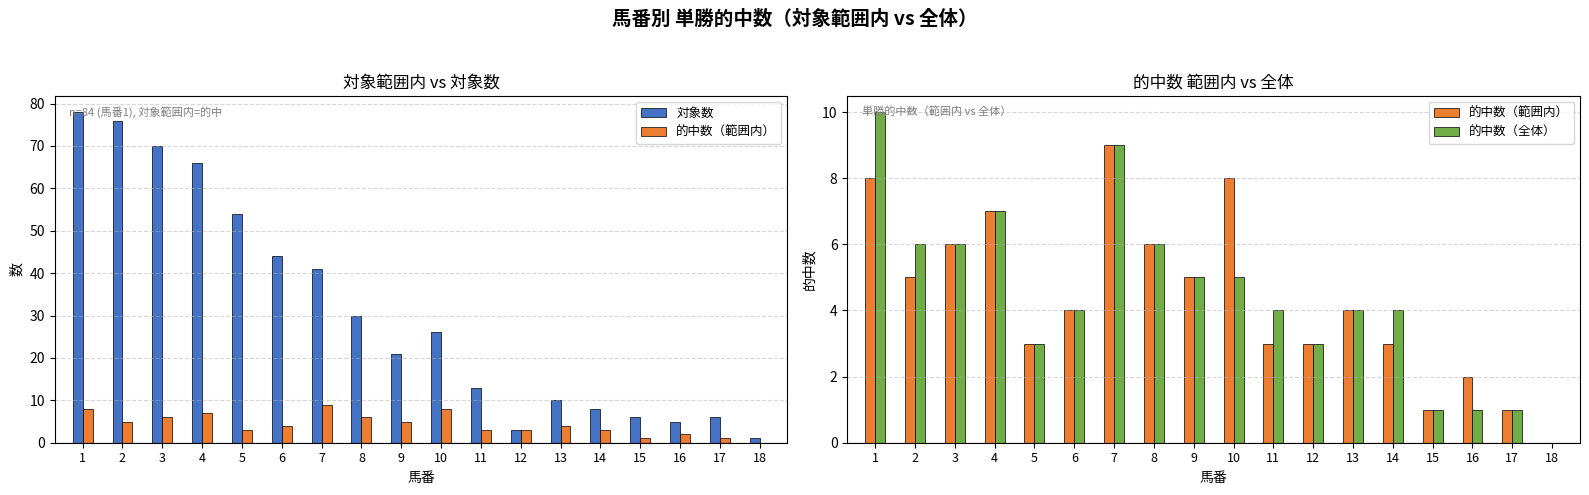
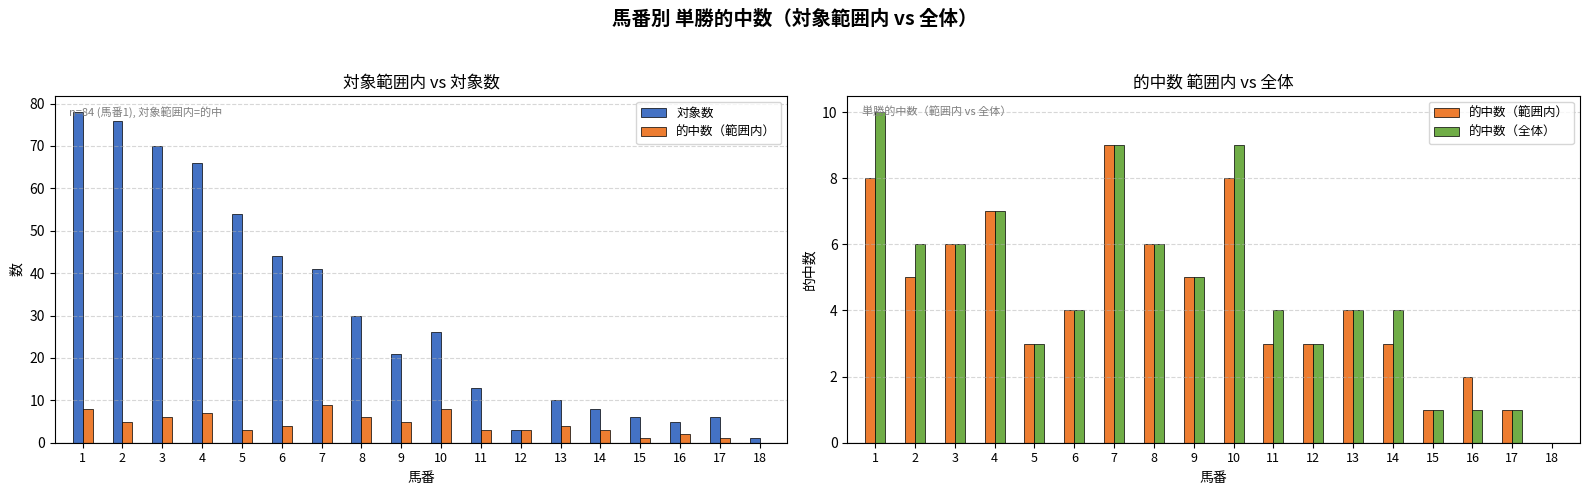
的中数 範囲内 vs 全体, 的中数（全体）, 10: 5 -> 9
